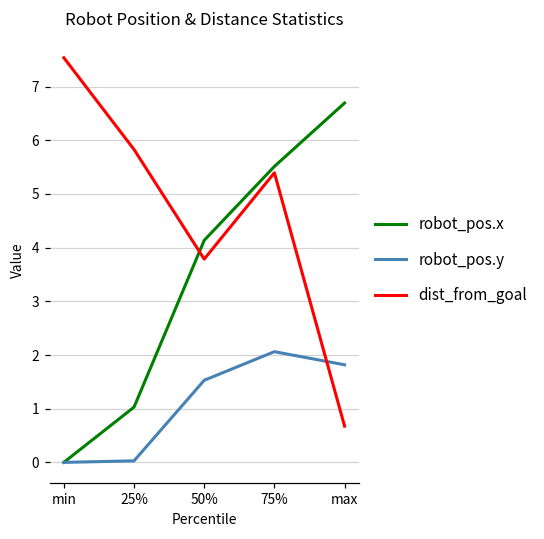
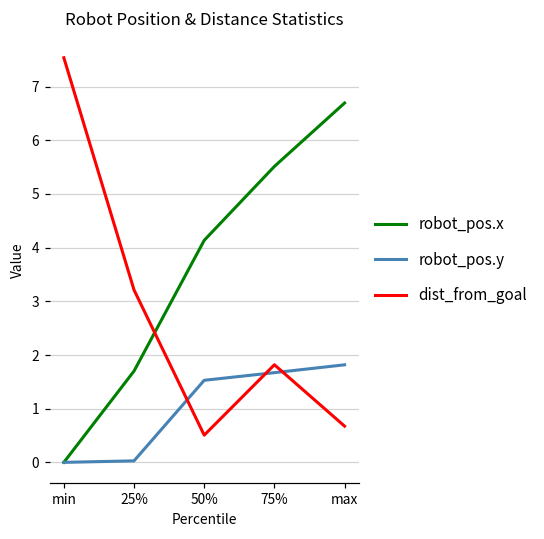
robot_pos.x, 25%: 1.0 -> 1.7
dist_from_goal, 25%: 5.8 -> 3.2
dist_from_goal, 50%: 3.8 -> 0.5
robot_pos.y, 75%: 2.1 -> 1.7
dist_from_goal, 75%: 5.4 -> 1.8
